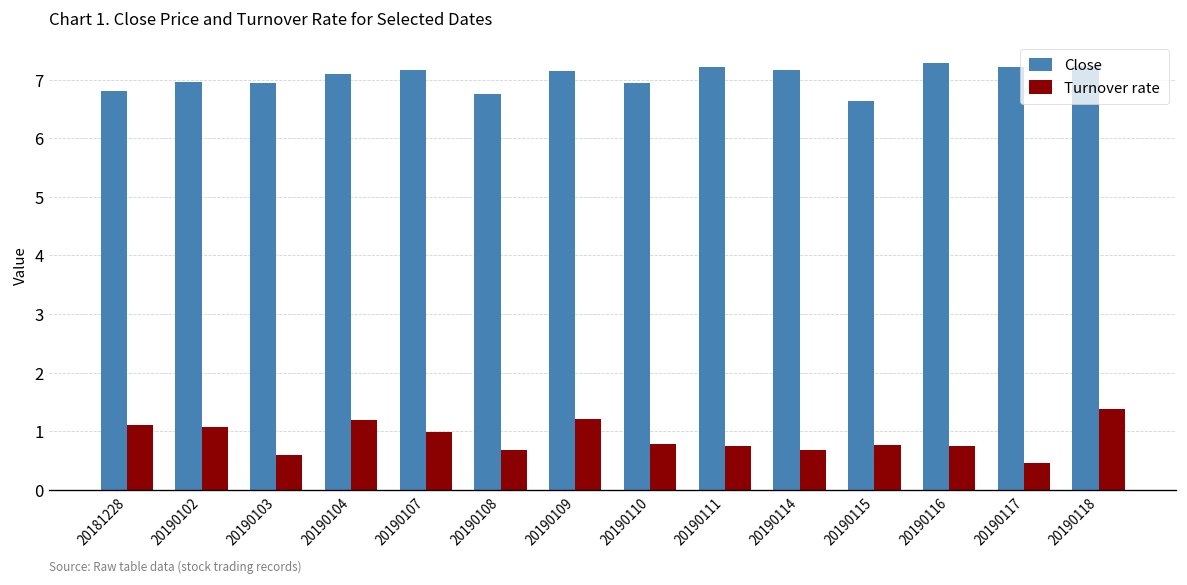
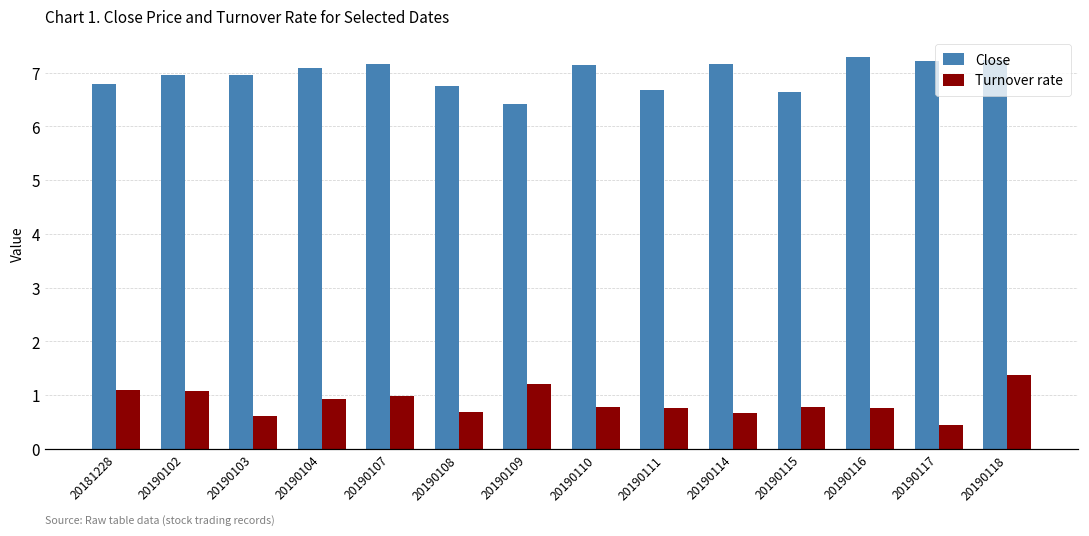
Turnover rate, 20190104: 1.2 -> 0.9
Close, 20190109: 7.2 -> 6.4
Close, 20190110: 6.9 -> 7.2
Close, 20190111: 7.2 -> 6.7
